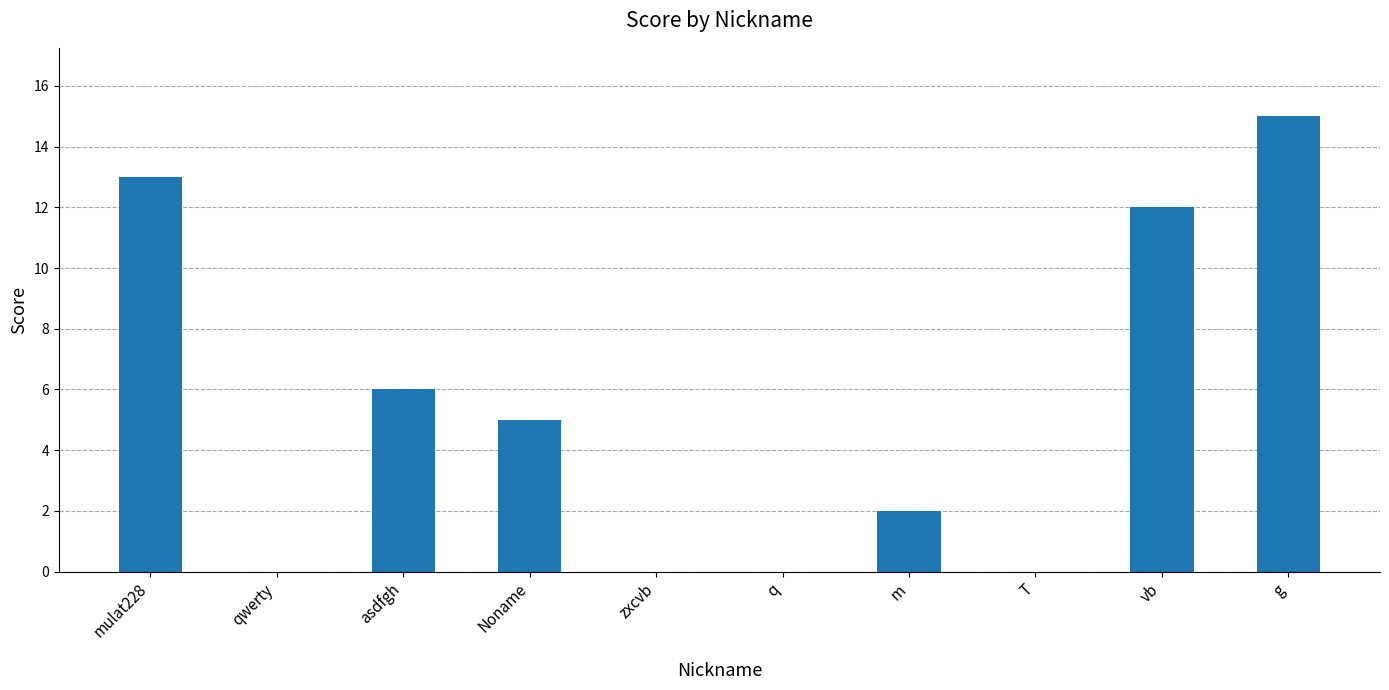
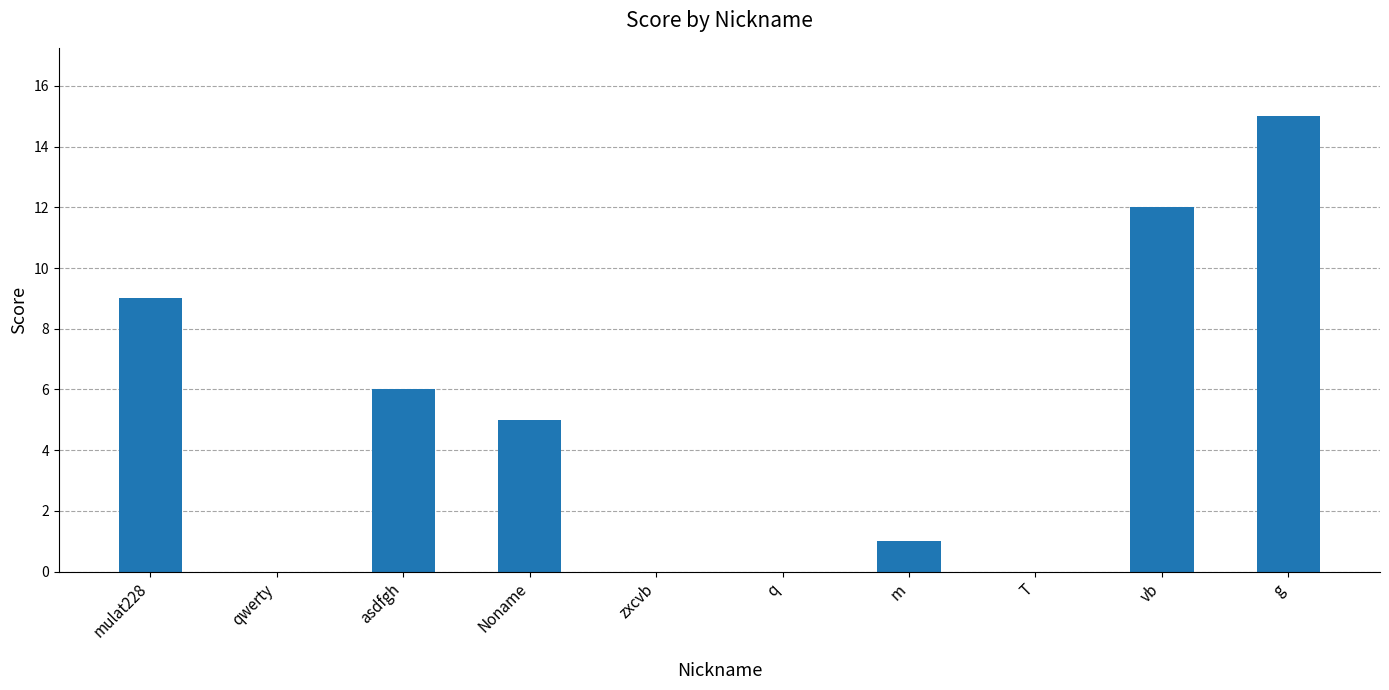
mulat228: 13 -> 9
m: 2 -> 1
